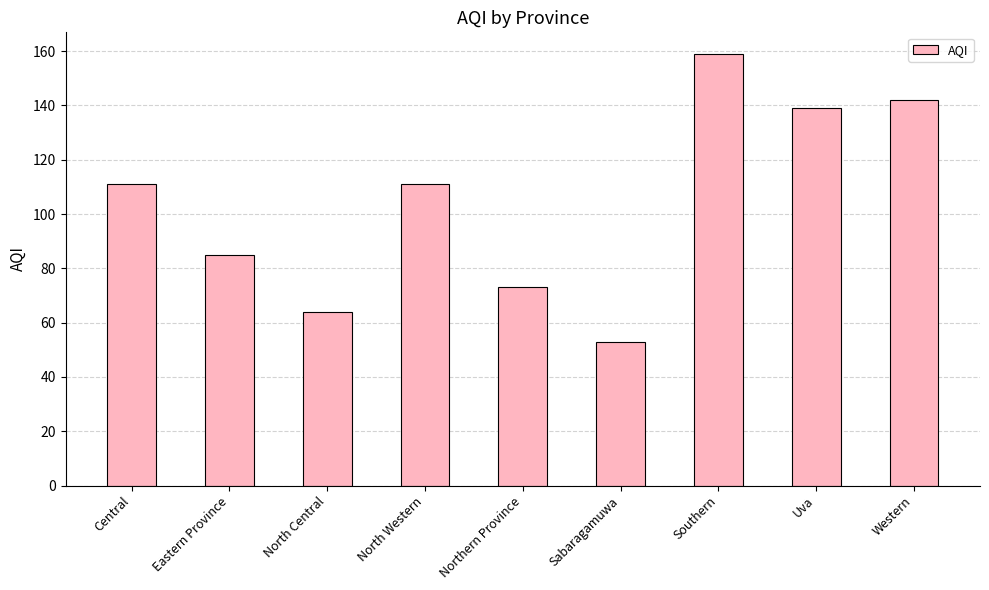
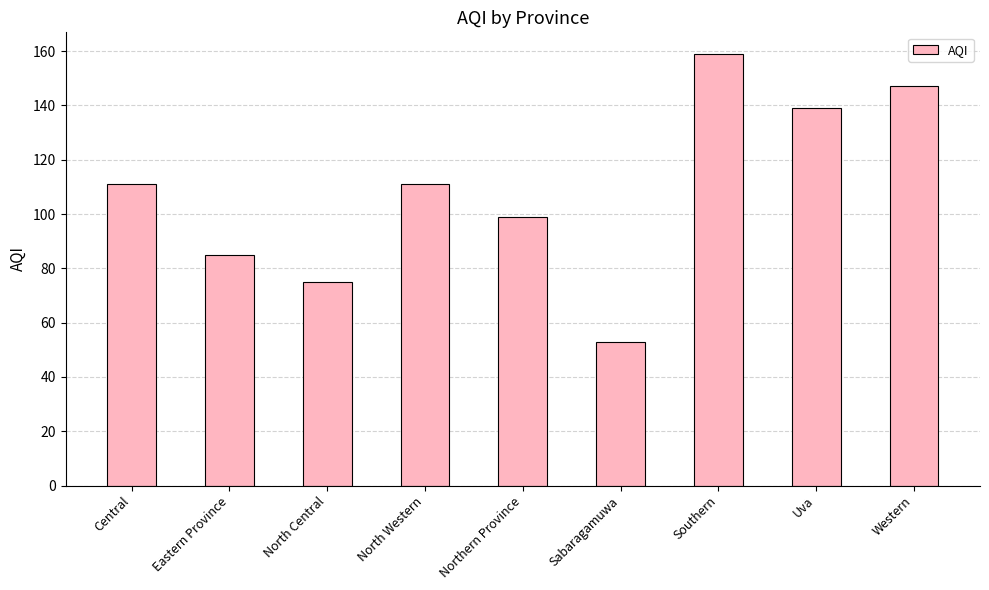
North Central: 64 -> 75
Northern Province: 73 -> 99
Western: 142 -> 147
